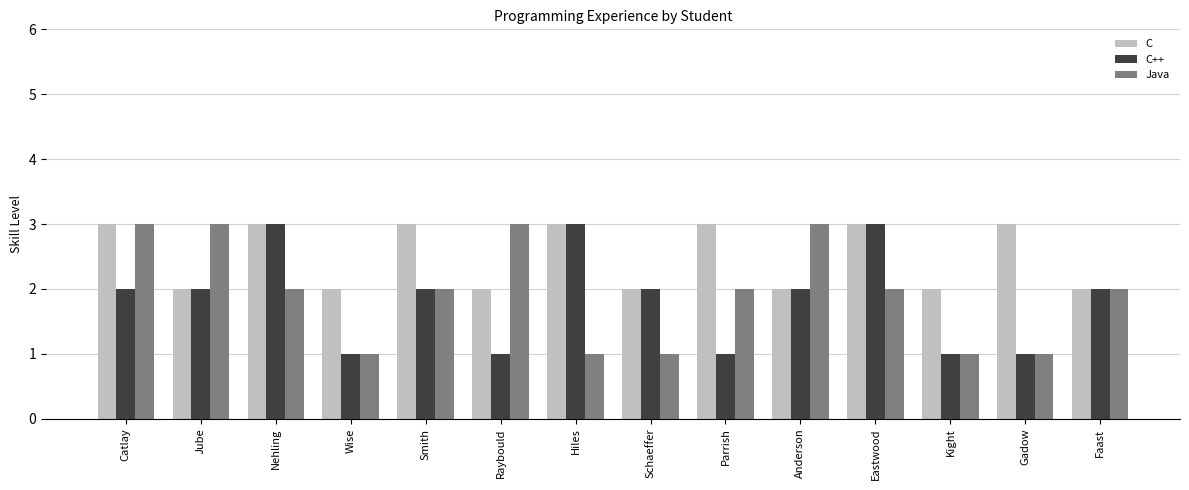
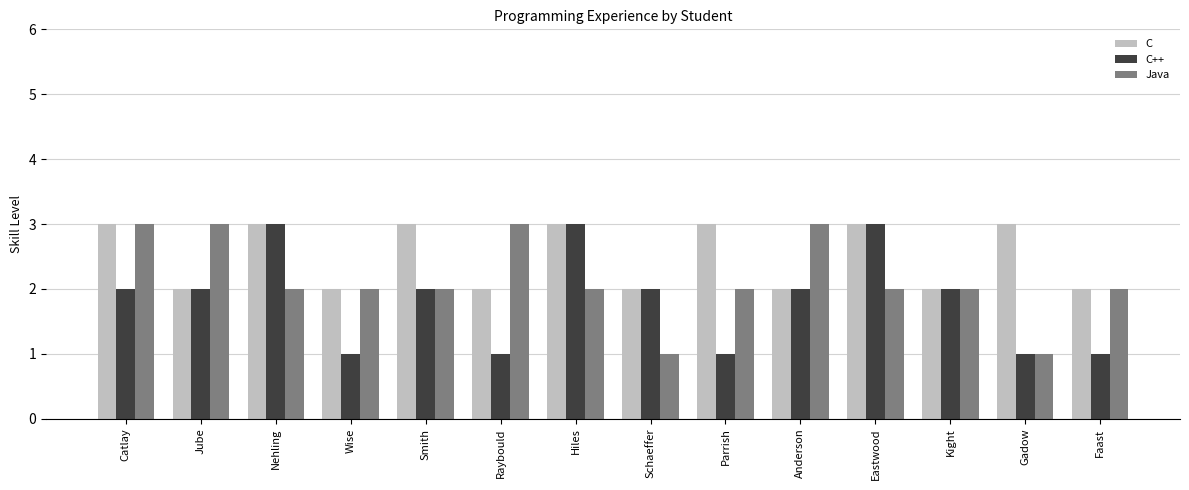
Java, Wise: 1 -> 2
Java, Hiles: 1 -> 2
C++, Kight: 1 -> 2
Java, Kight: 1 -> 2
C++, Faast: 2 -> 1
